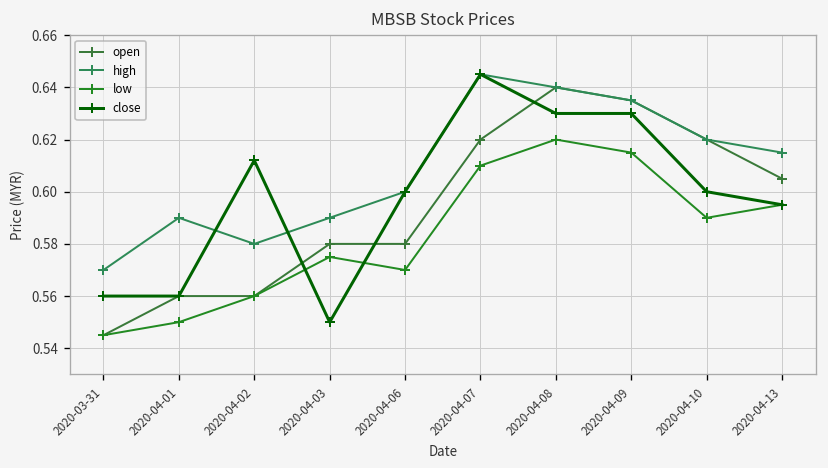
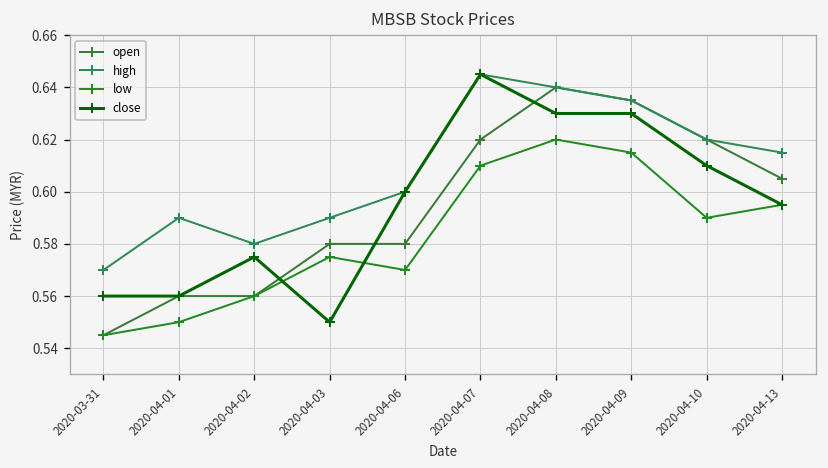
close, 2020-04-02: 0.612 -> 0.575
close, 2020-04-10: 0.60 -> 0.61
